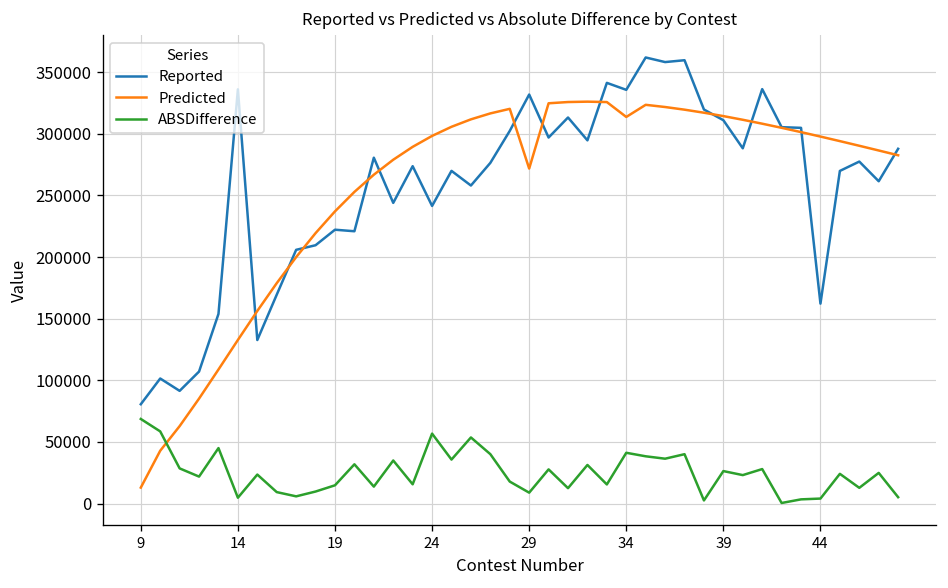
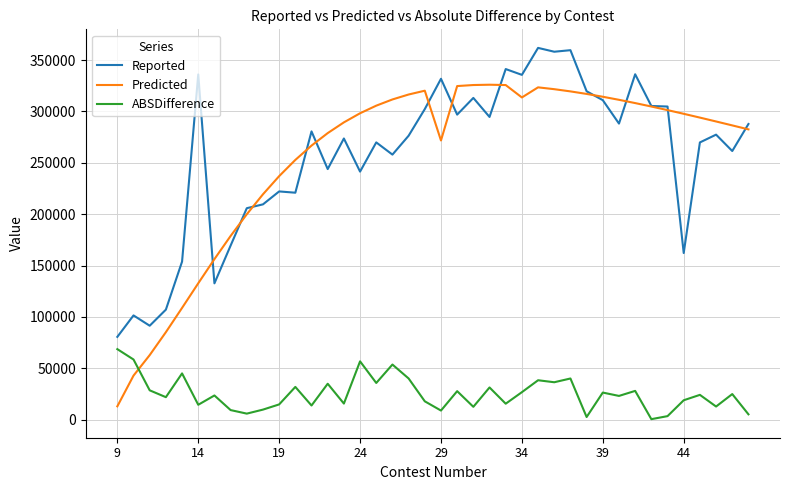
ABSDifference, 14: 5000 -> 15000
ABSDifference, 34: 41000 -> 27000
ABSDifference, 44: 4000 -> 19000
